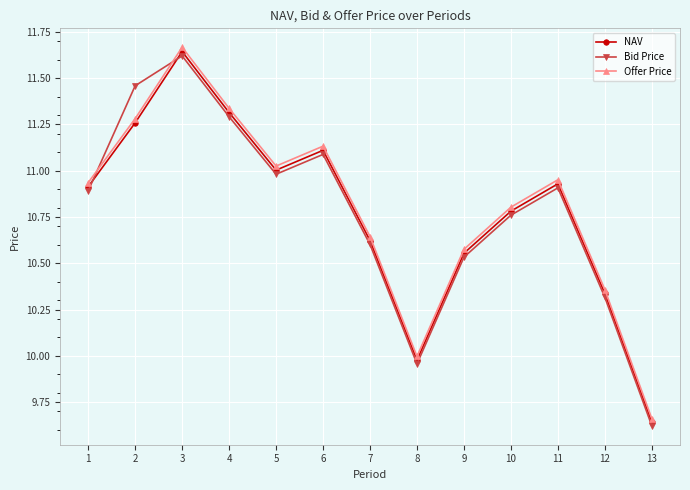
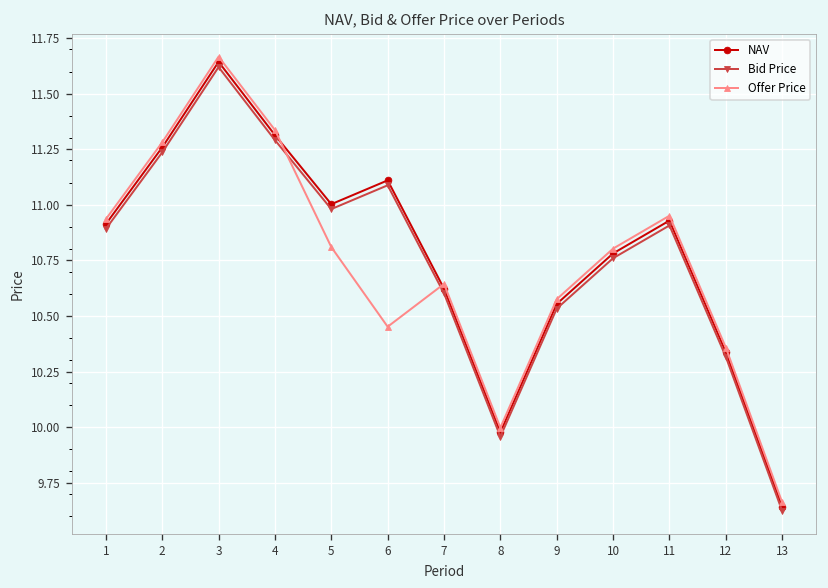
Bid Price, 2: 11.46 -> 11.24
Offer Price, 5: 11.03 -> 10.81
Offer Price, 6: 11.13 -> 10.45
